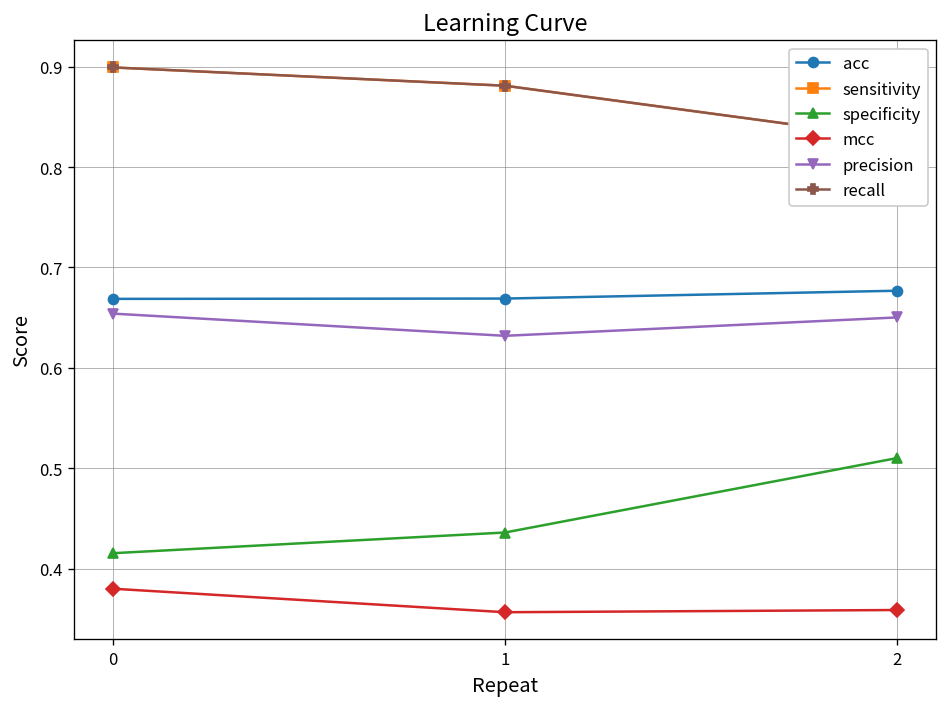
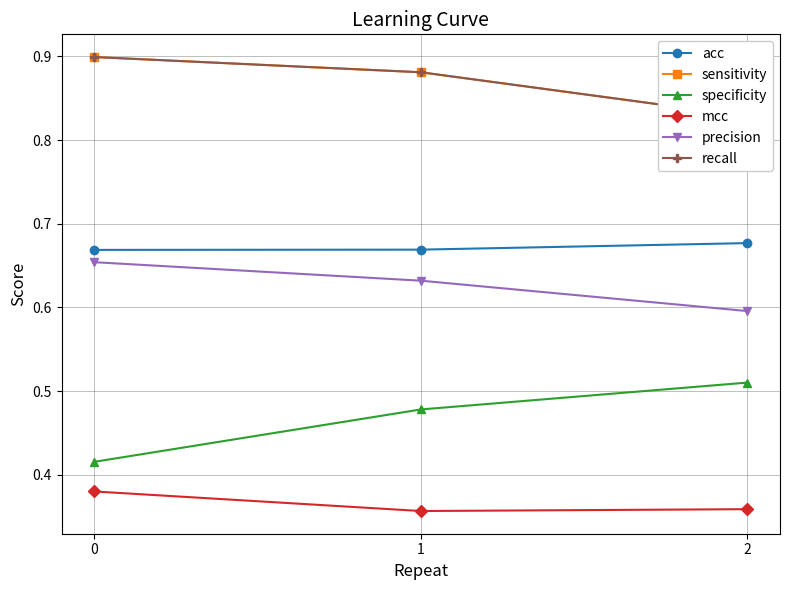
specificity, 1: 0.44 -> 0.48
precision, 2: 0.65 -> 0.60
